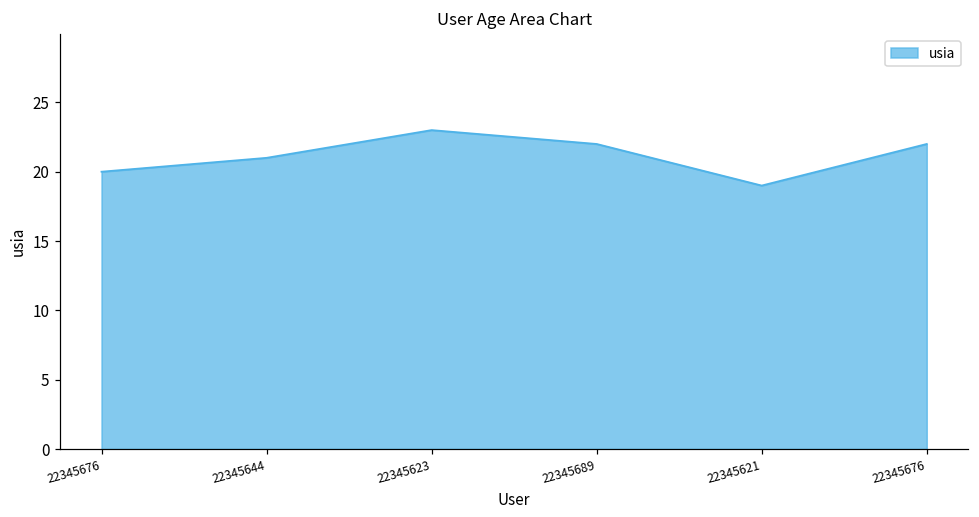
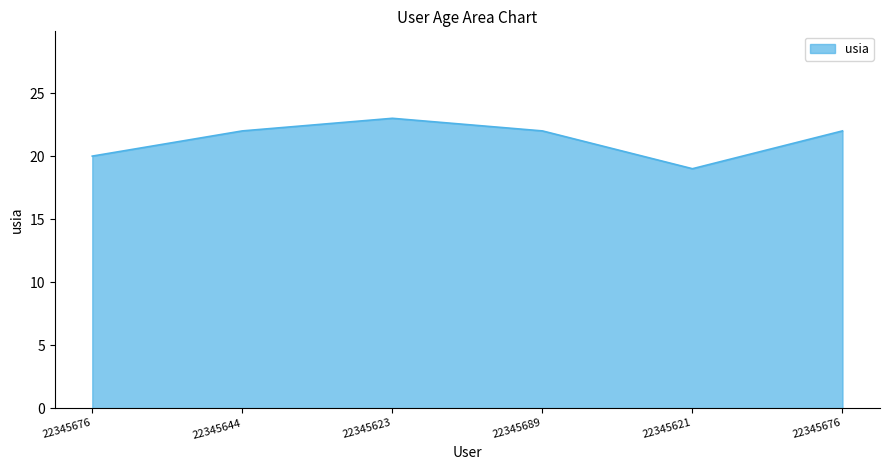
22345644: 21 -> 22
